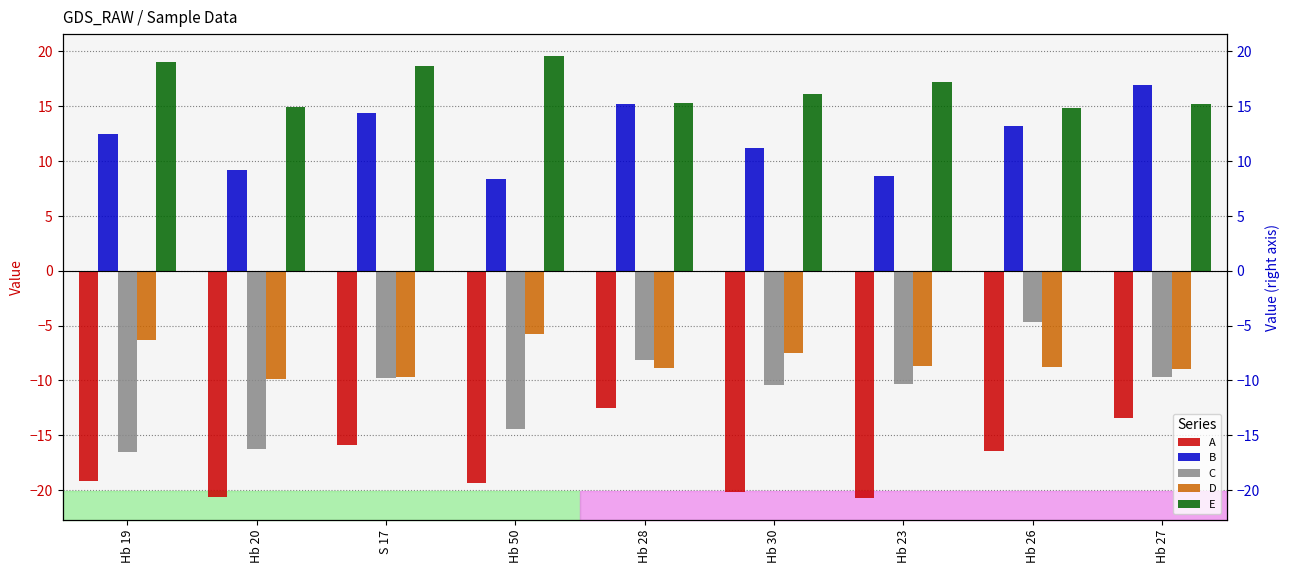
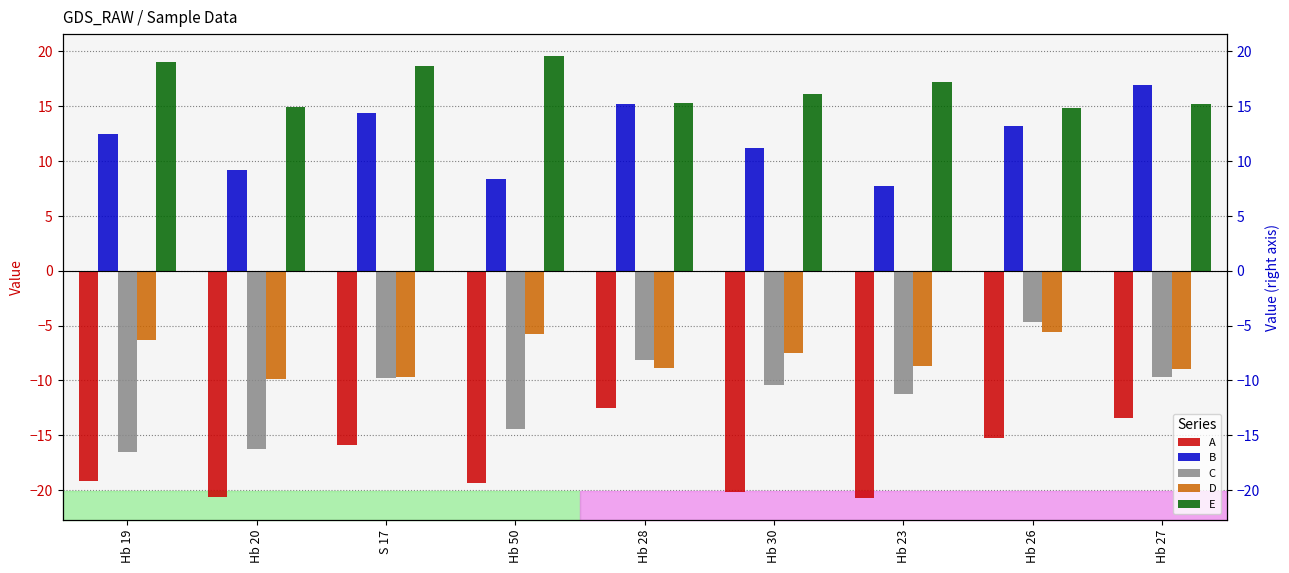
B, Hb 23: 8.6 -> 7.7
C, Hb 23: -10.3 -> -11.2
A, Hb 26: -16.5 -> -15.3
D, Hb 26: -8.8 -> -5.6
